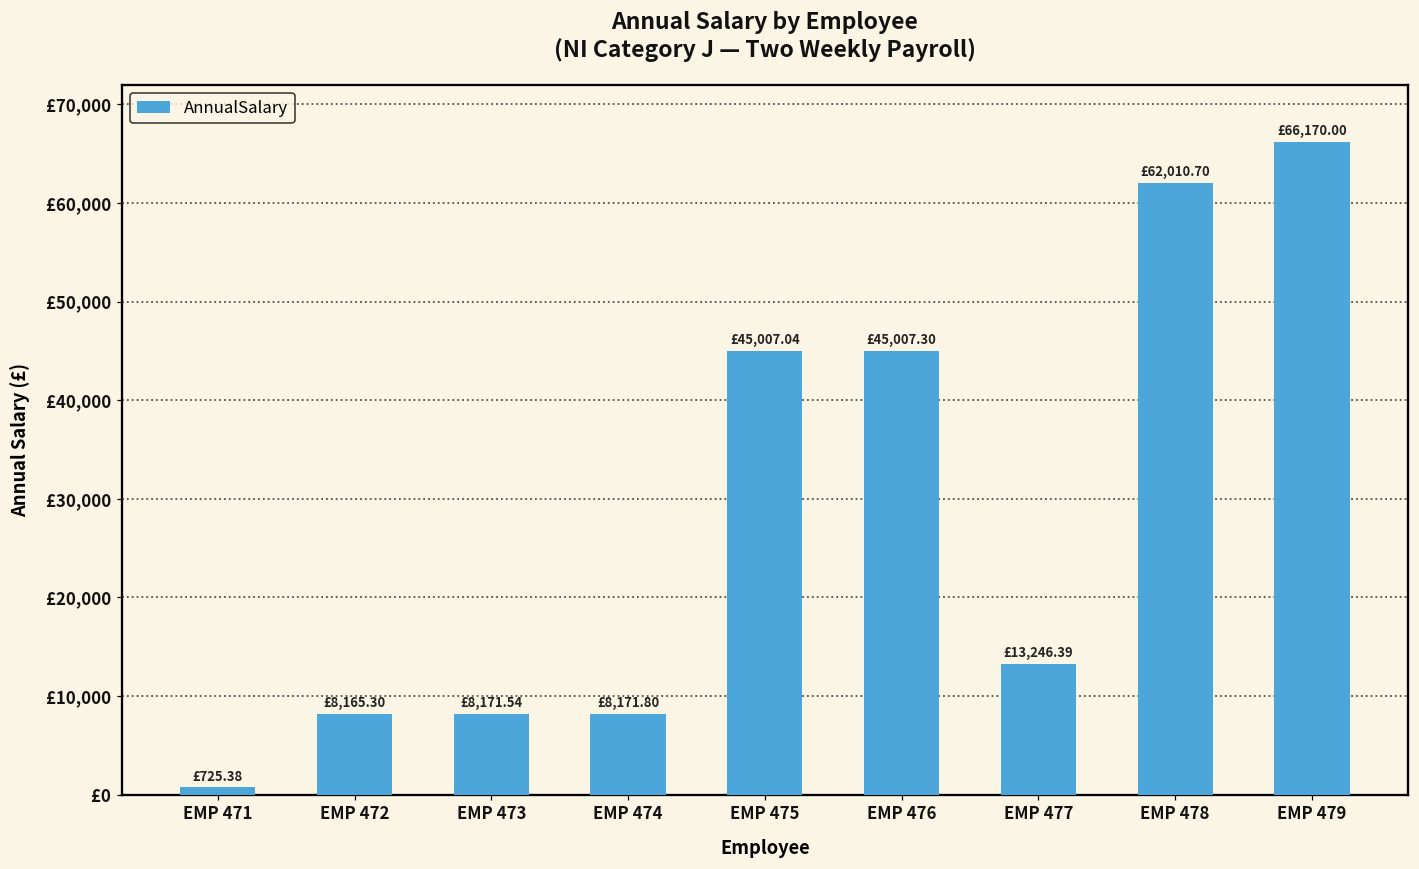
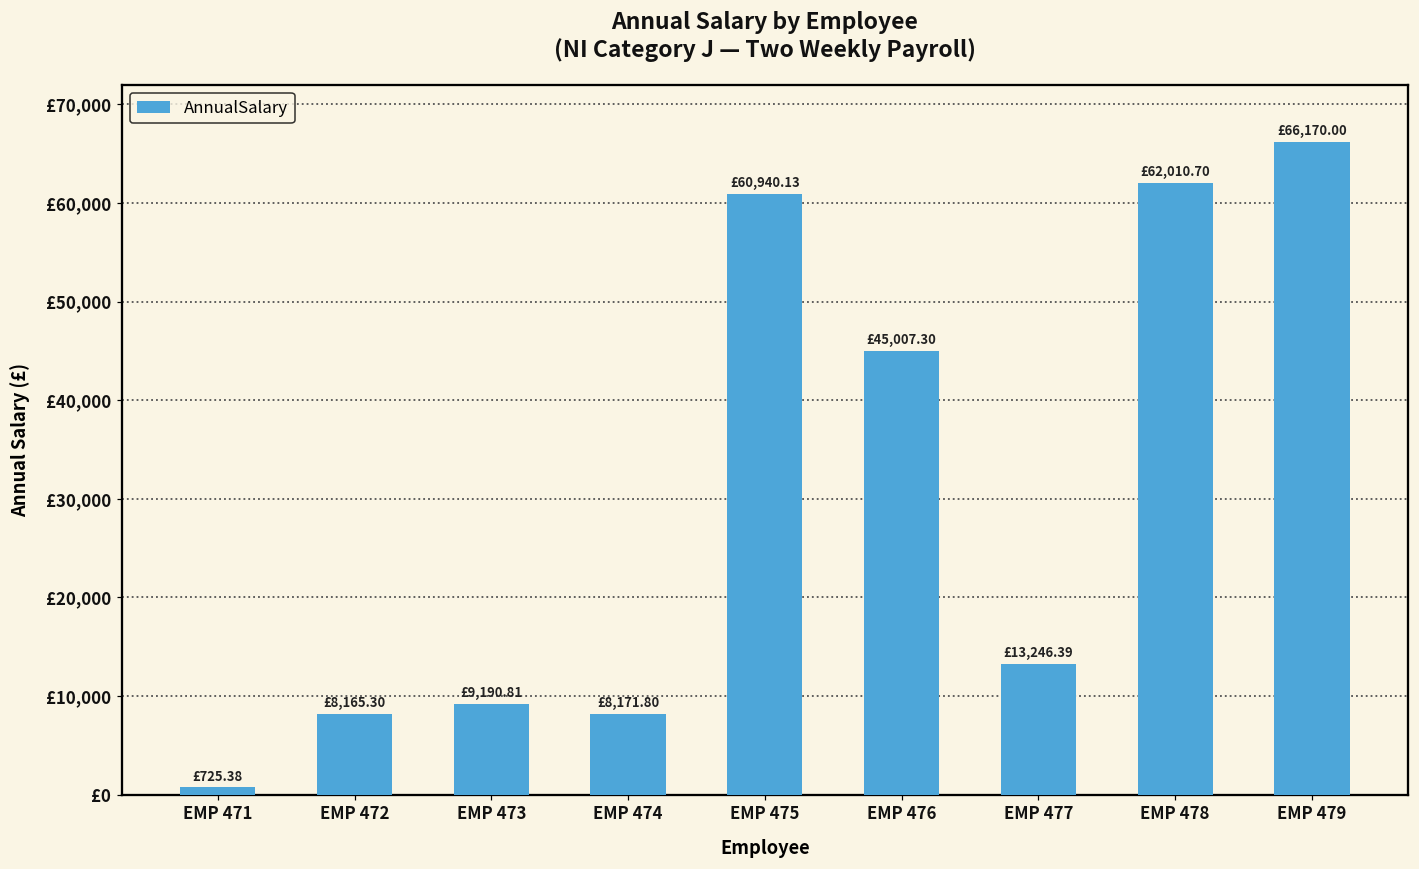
EMP 473: £8,171.54 -> £9,190.81
EMP 475: £45,007.04 -> £60,940.13
